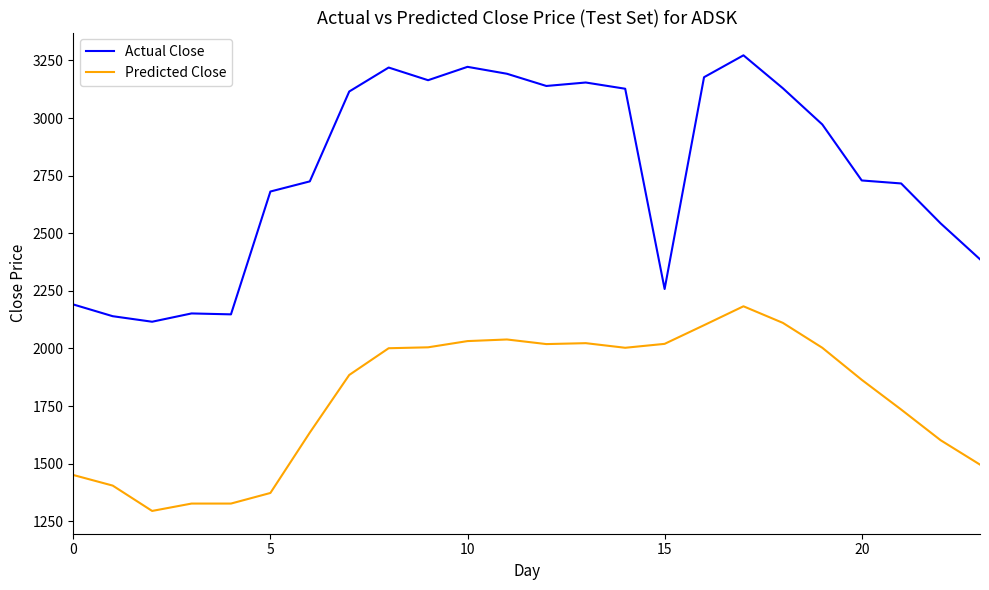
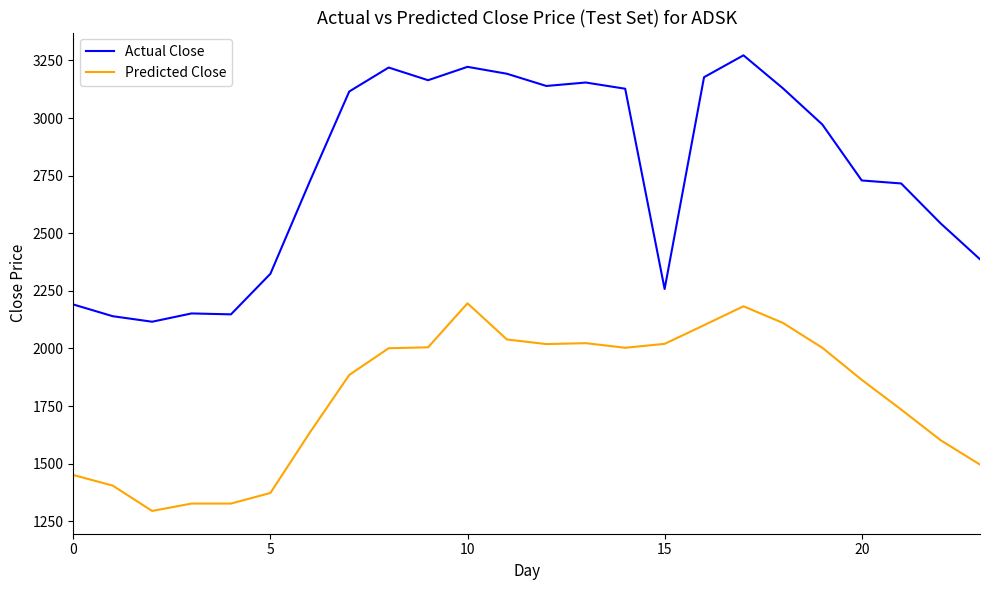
Actual Close, 5: 2680 -> 2320
Predicted Close, 10: 2030 -> 2200
